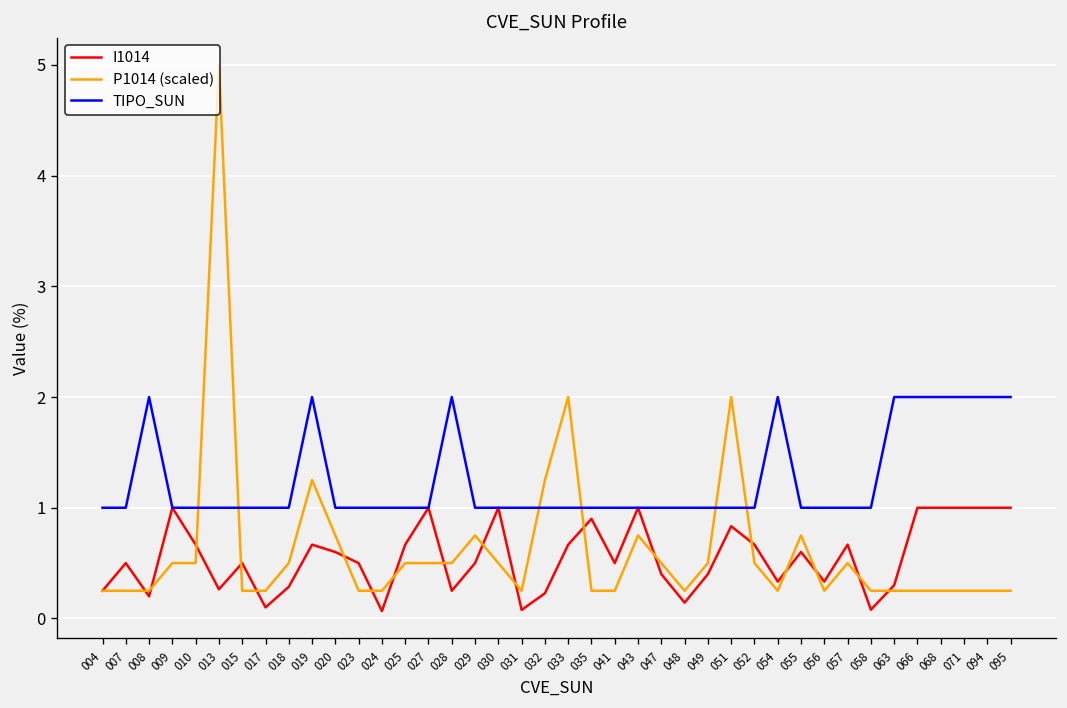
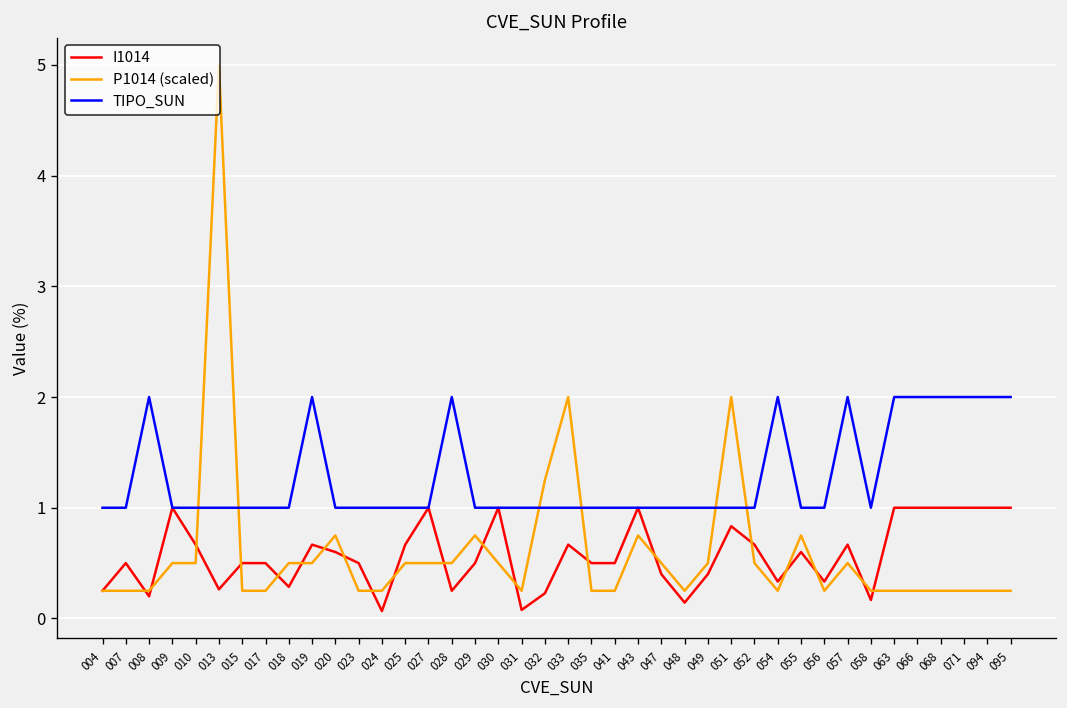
I1014, 017: 0.1 -> 0.5
P1014 (scaled), 019: 1.3 -> 0.5
I1014, 035: 0.9 -> 0.5
TIPO_SUN, 057: 1 -> 2
I1014, 058: 0.1 -> 0.2
I1014, 063: 0.3 -> 1.0
